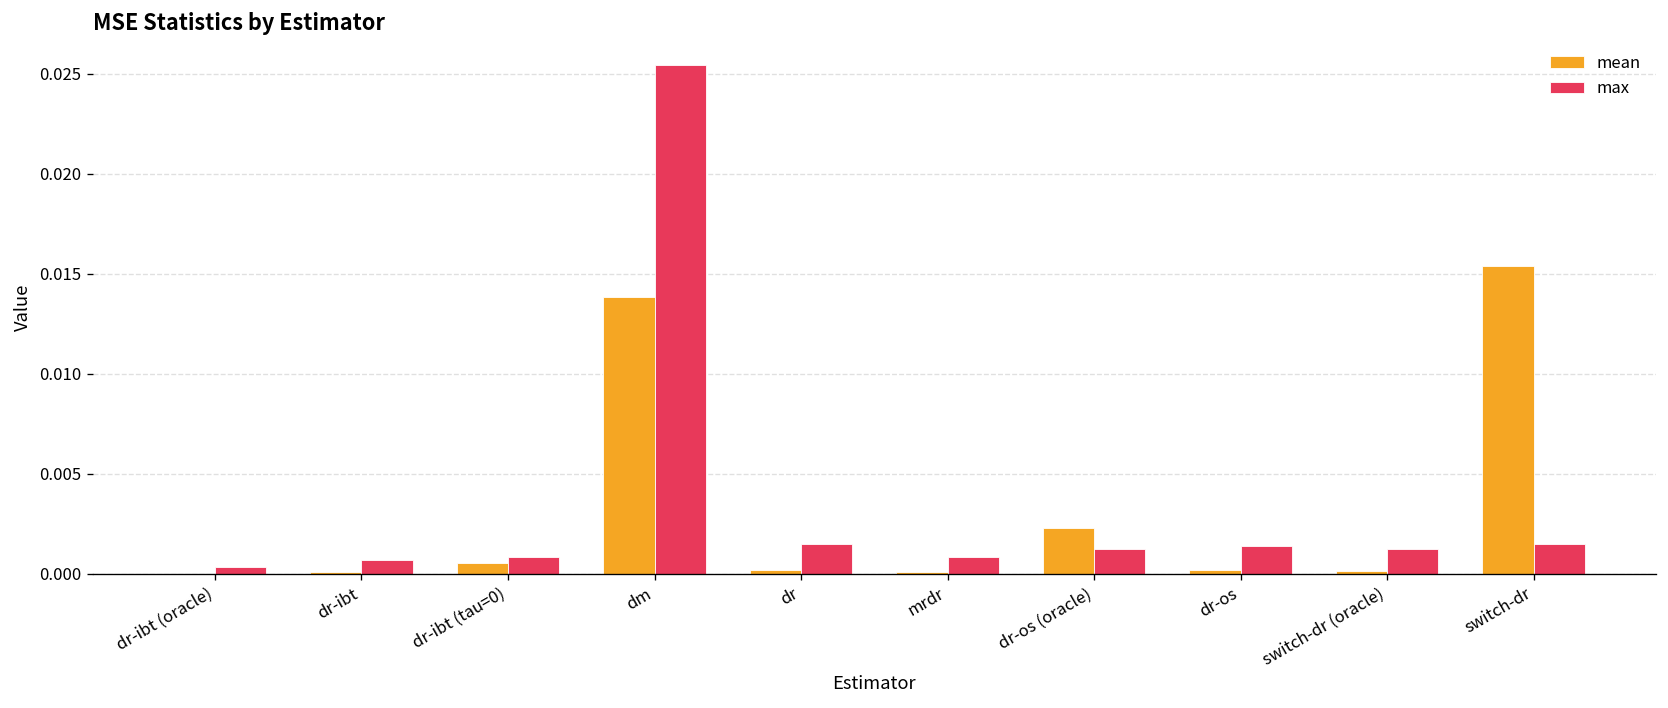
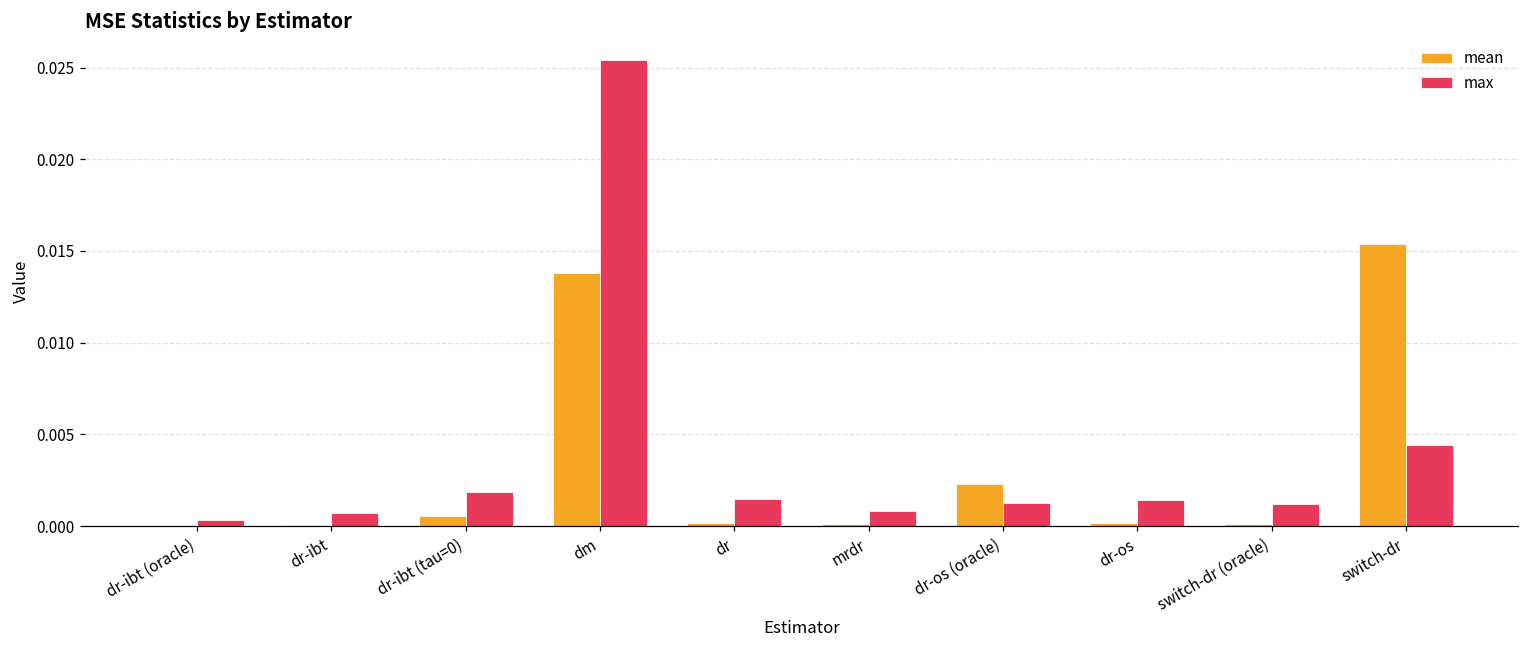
max, dr-ibt (tau=0): 0.0009 -> 0.0018
max, switch-dr: 0.0015 -> 0.0044
